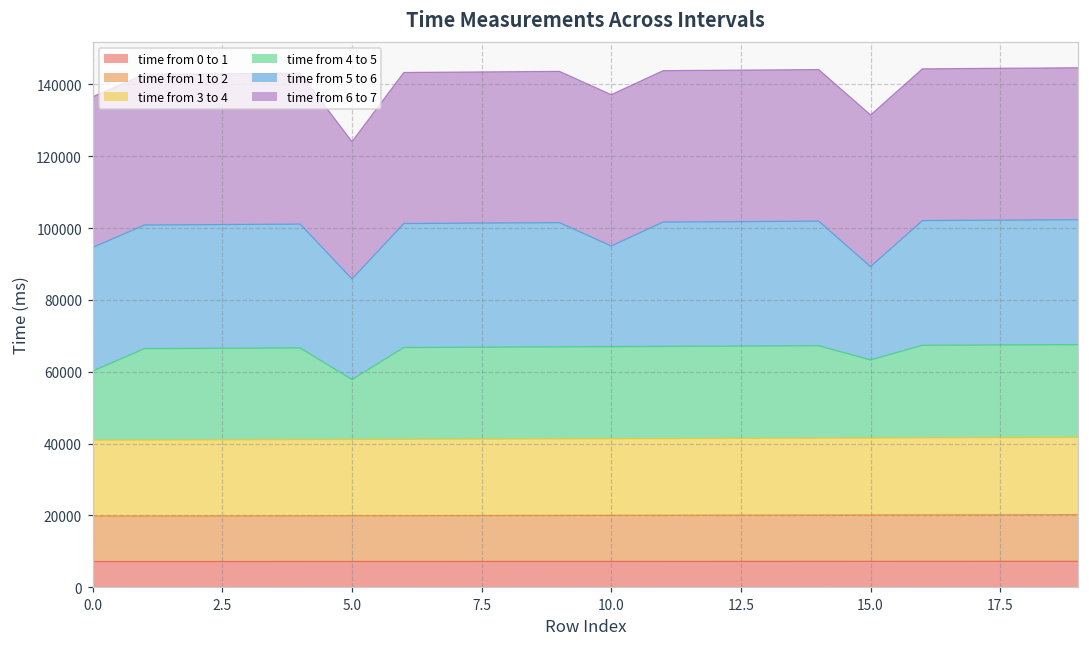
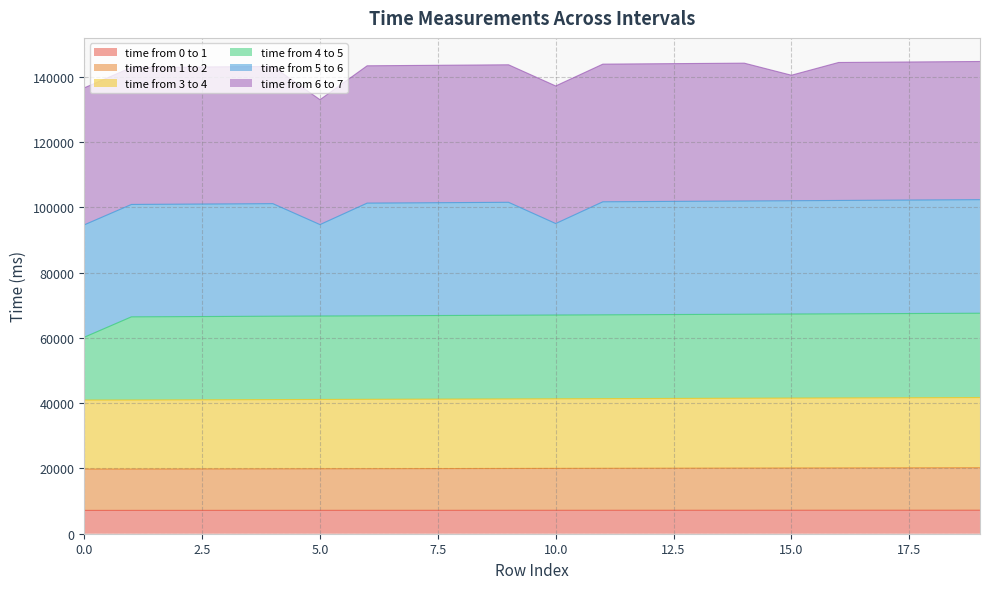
time from 4 to 5, 5.0: 17000 -> 26000
time from 4 to 5, 15.0: 22000 -> 26000
time from 5 to 6, 15.0: 26000 -> 35000
time from 6 to 7, 15.0: 42000 -> 38000
